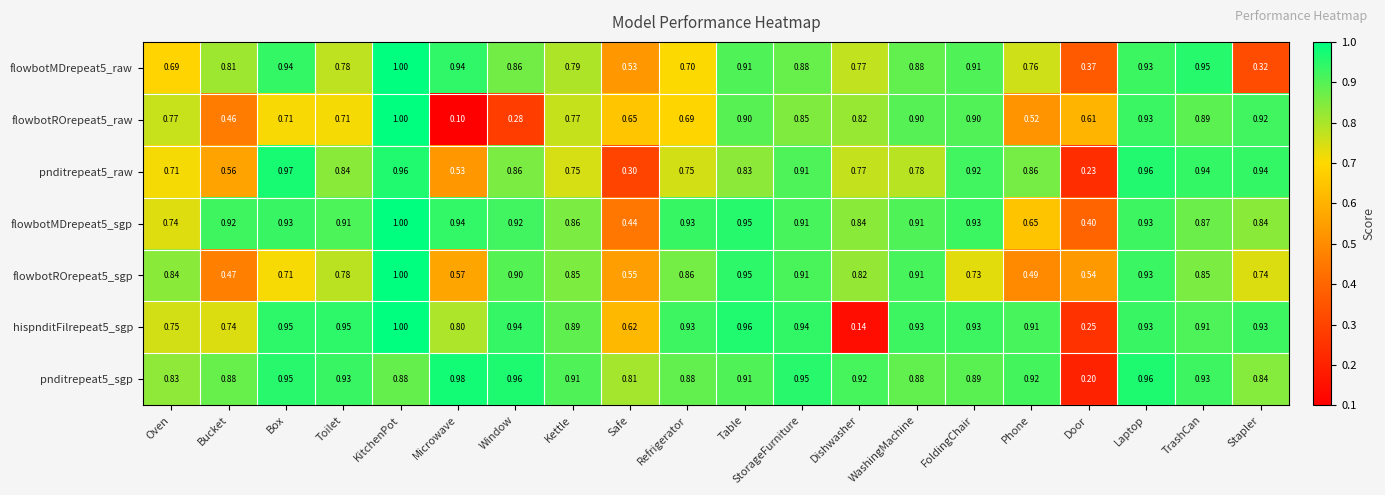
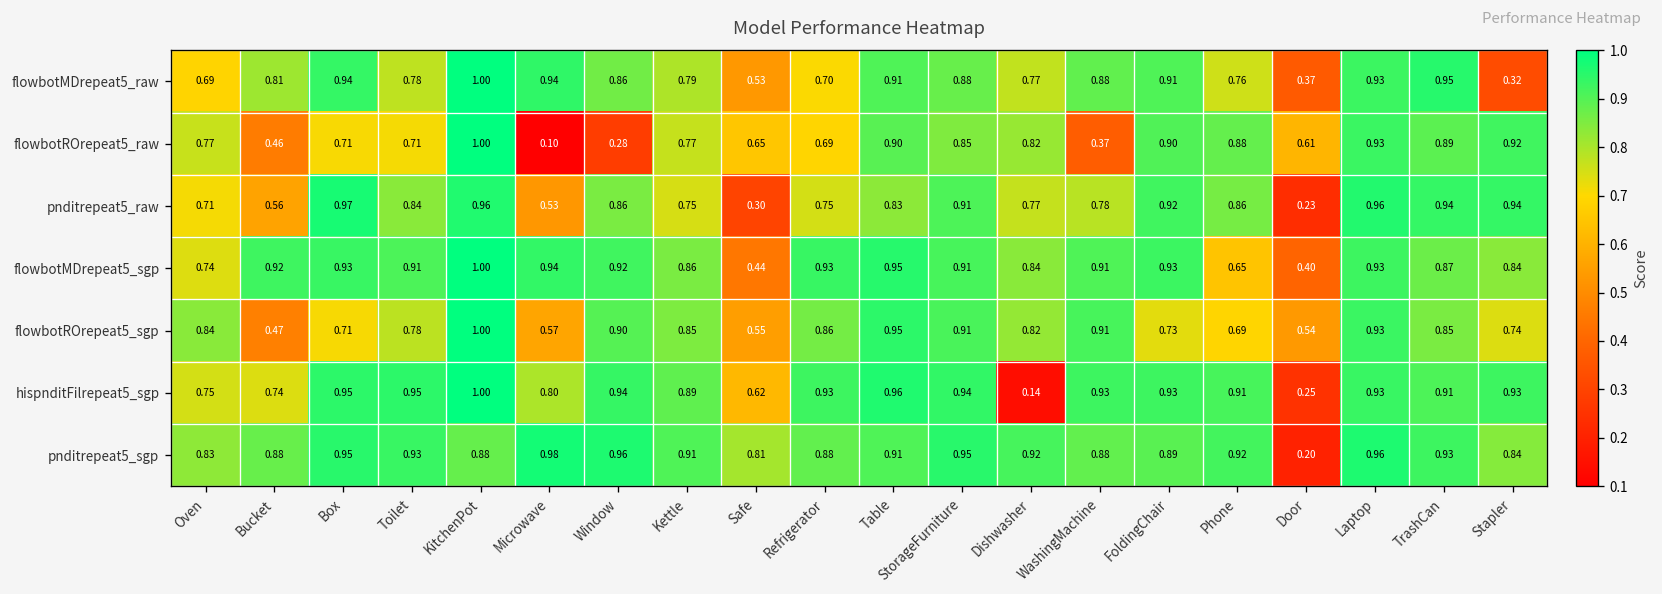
flowbotROrepeat5_raw, WashingMachine: 0.90 -> 0.37
flowbotROrepeat5_raw, Phone: 0.52 -> 0.88
flowbotROrepeat5_sgp, Phone: 0.49 -> 0.69
